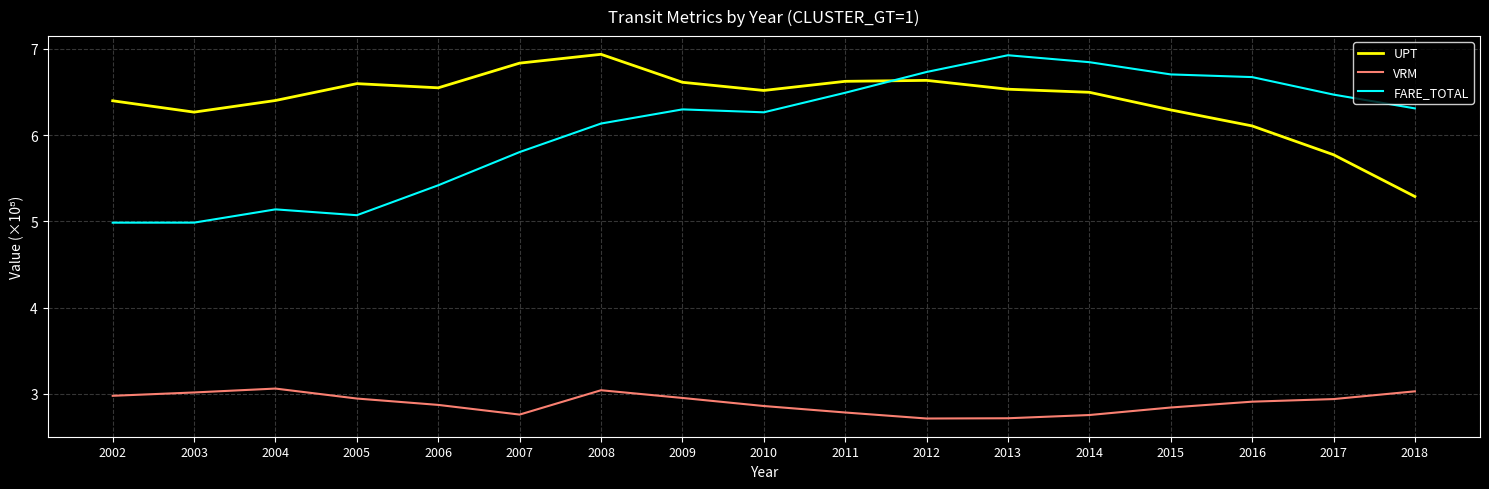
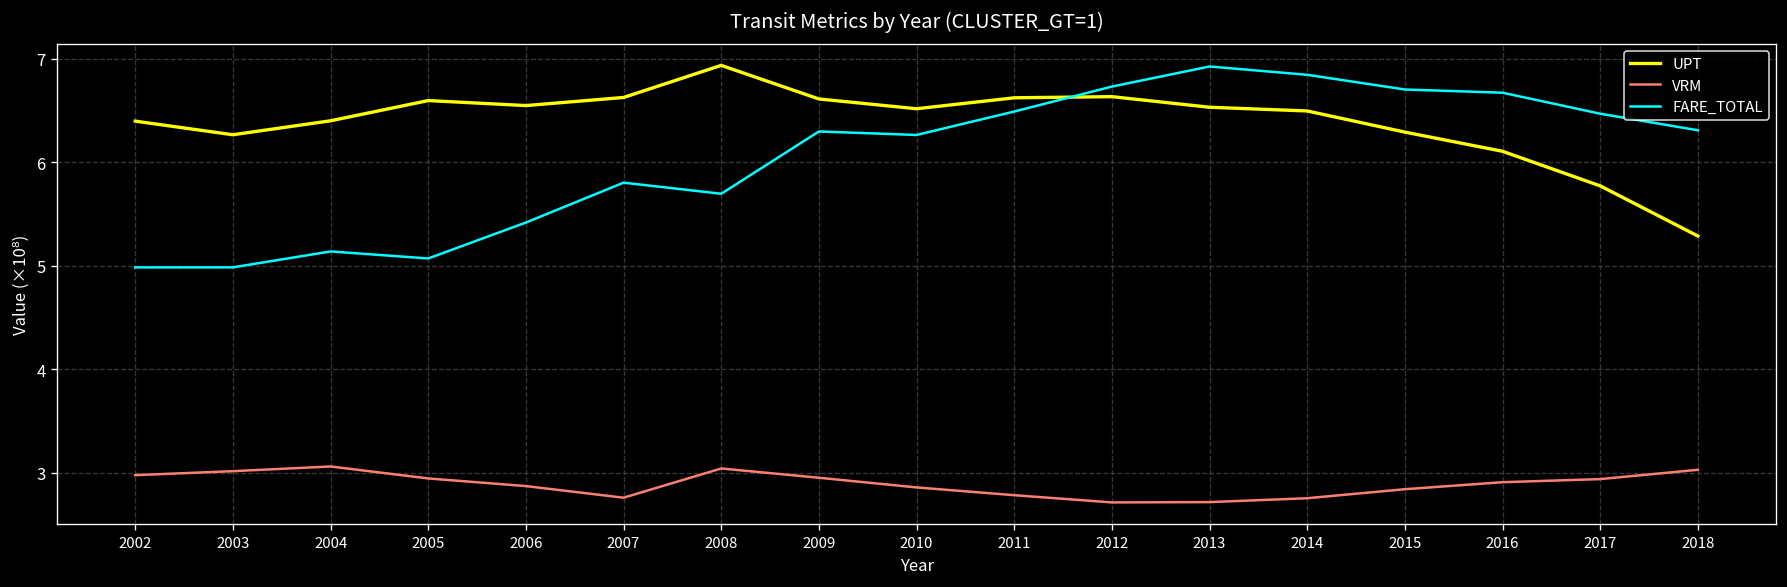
UPT, 2007: 6.8 -> 6.6
FARE_TOTAL, 2008: 6.1 -> 5.7
